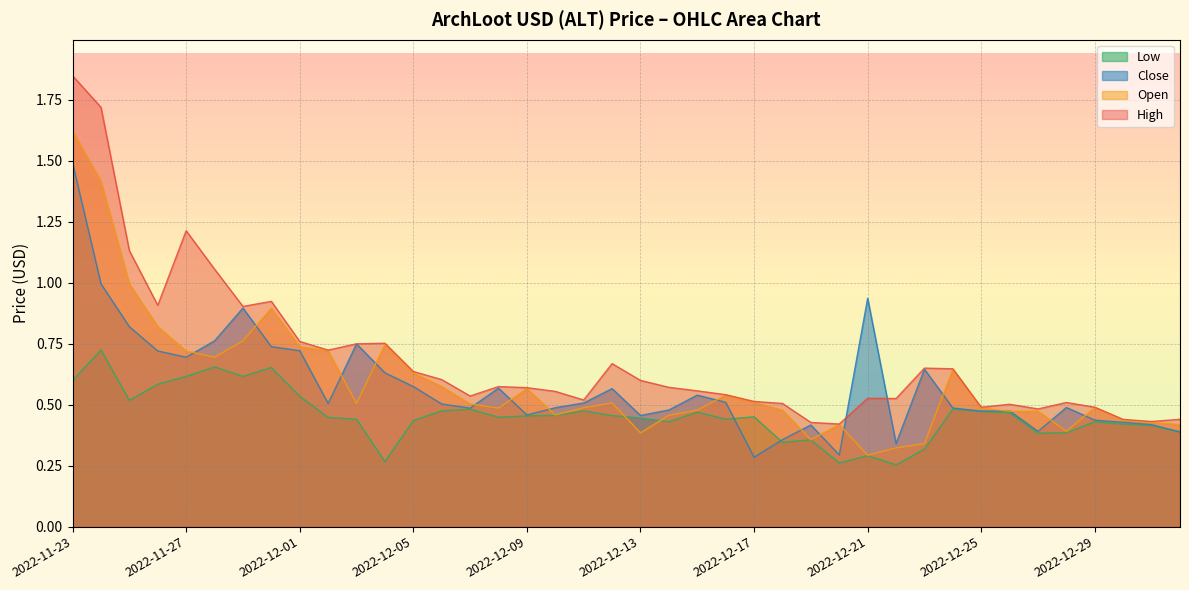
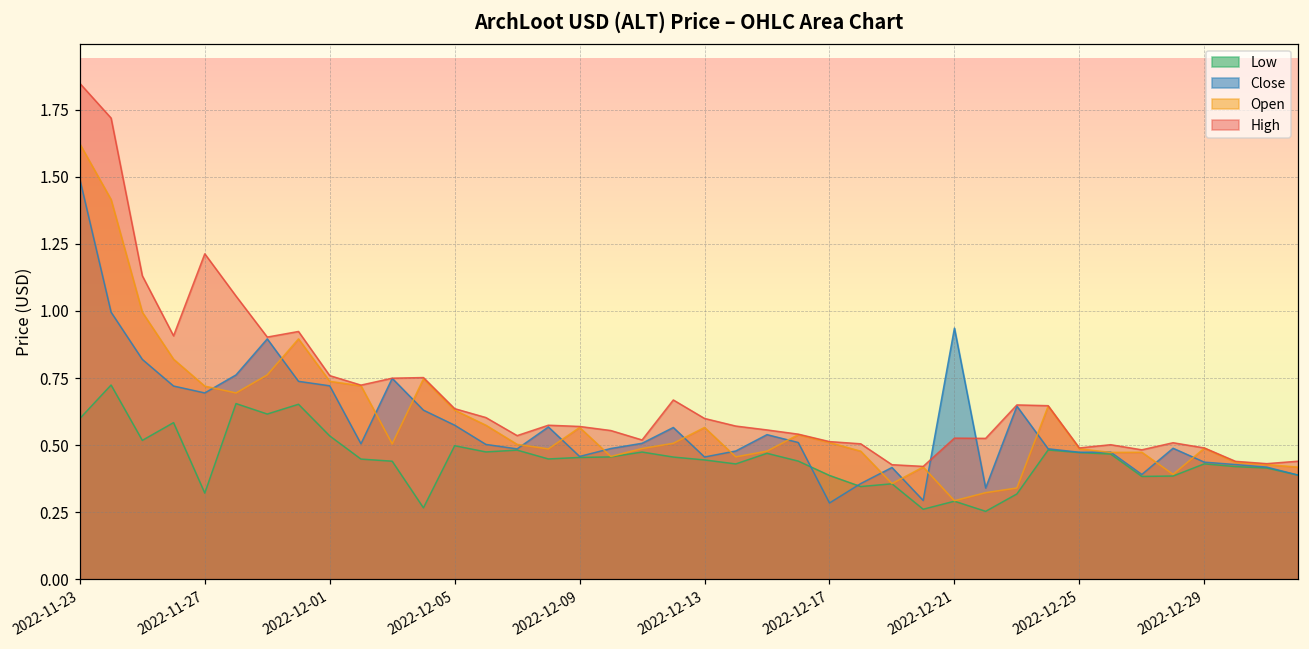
Low, 2022-11-27: 0.62 -> 0.32
Low, 2022-12-05: 0.43 -> 0.50
Open, 2022-12-13: 0.38 -> 0.57
Low, 2022-12-17: 0.45 -> 0.39
